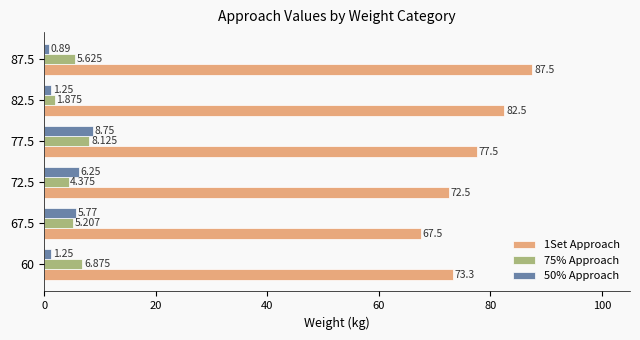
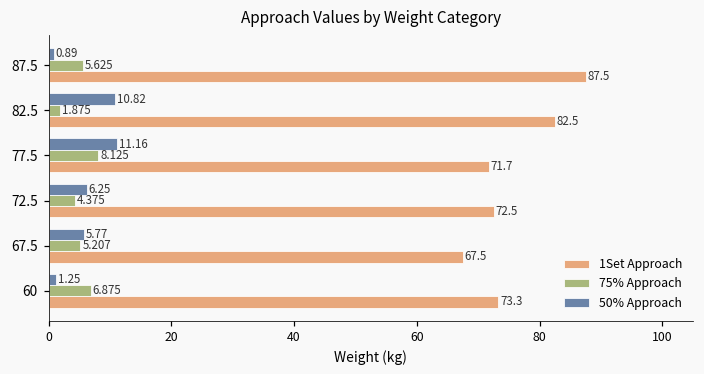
50% Approach, 82.5: 1.25 -> 10.82
50% Approach, 77.5: 8.75 -> 11.16
1Set Approach, 77.5: 77.5 -> 71.7
